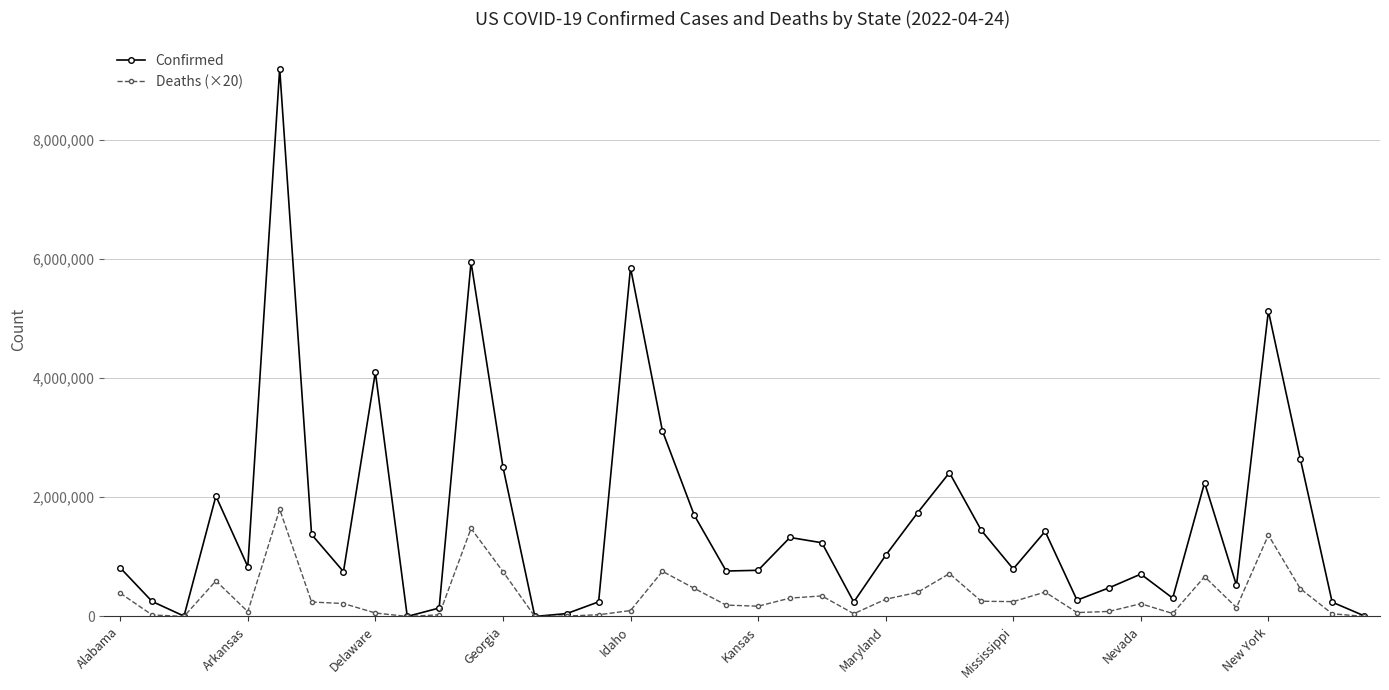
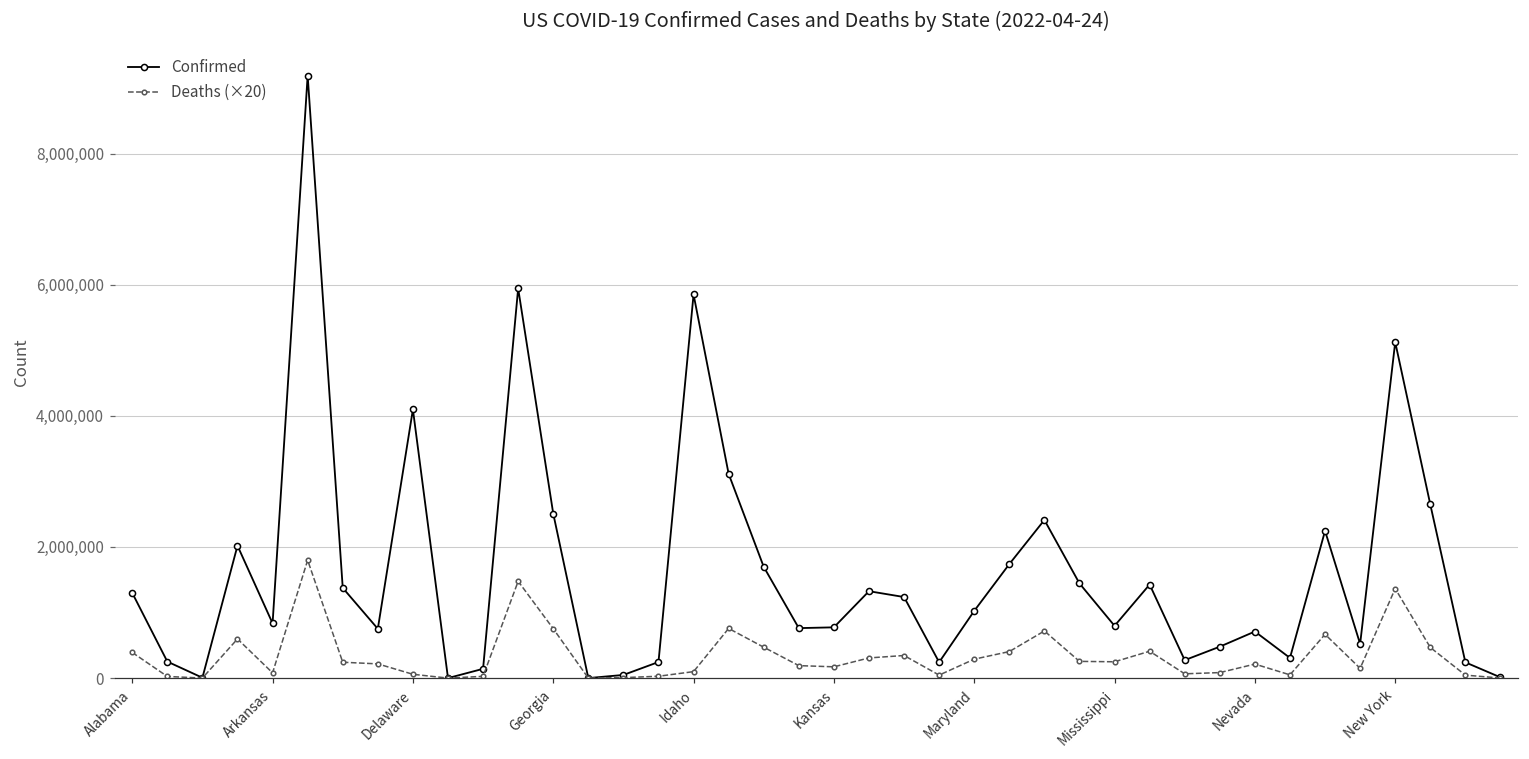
Confirmed, Alabama: 800,000 -> 1,300,000
